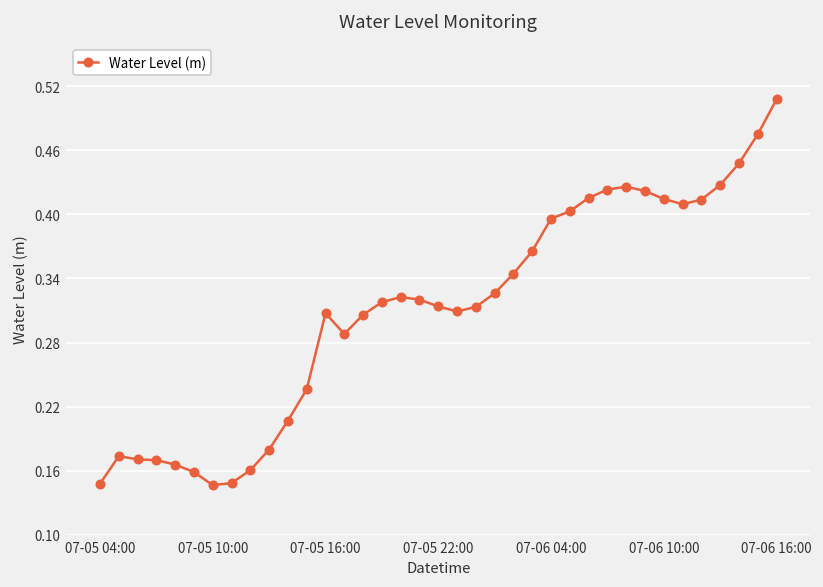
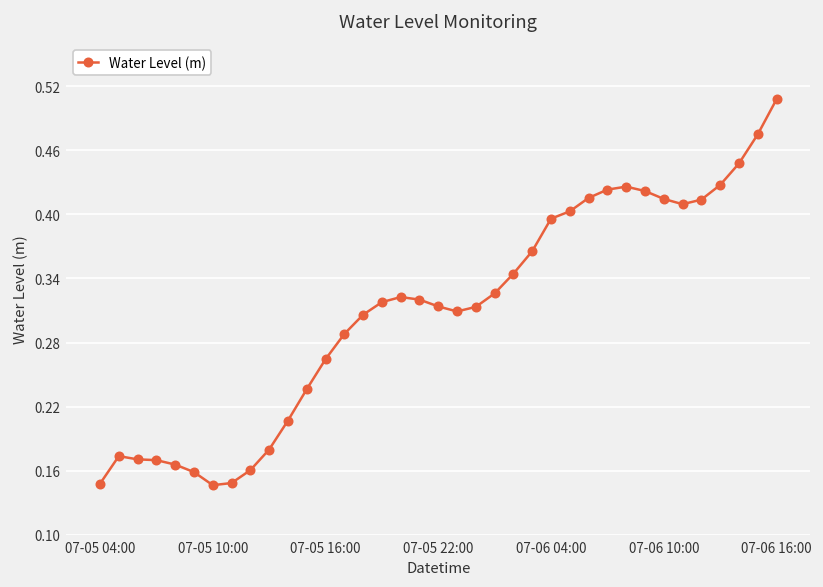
07-05 16:00: 0.31 -> 0.26
